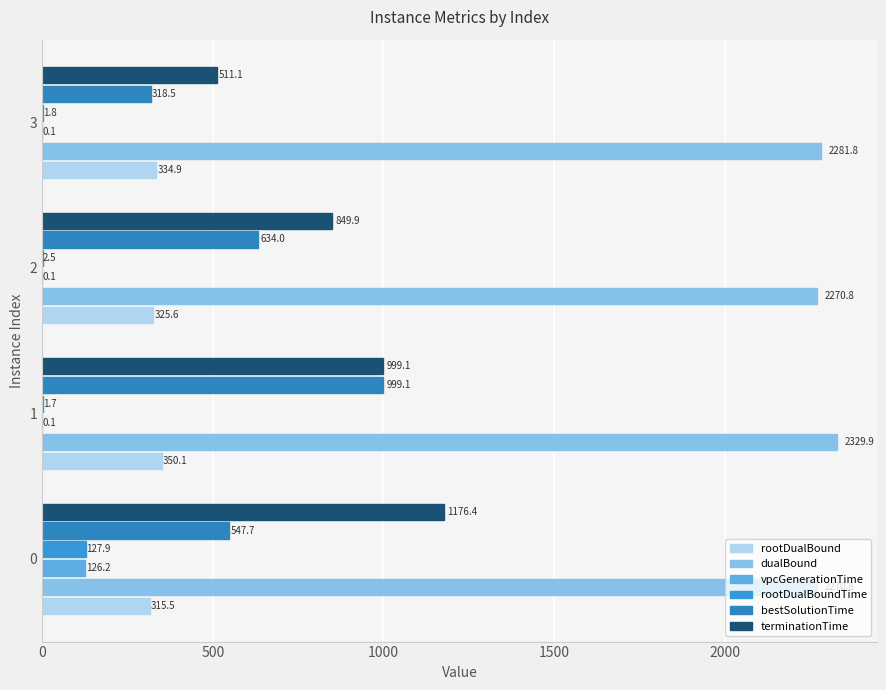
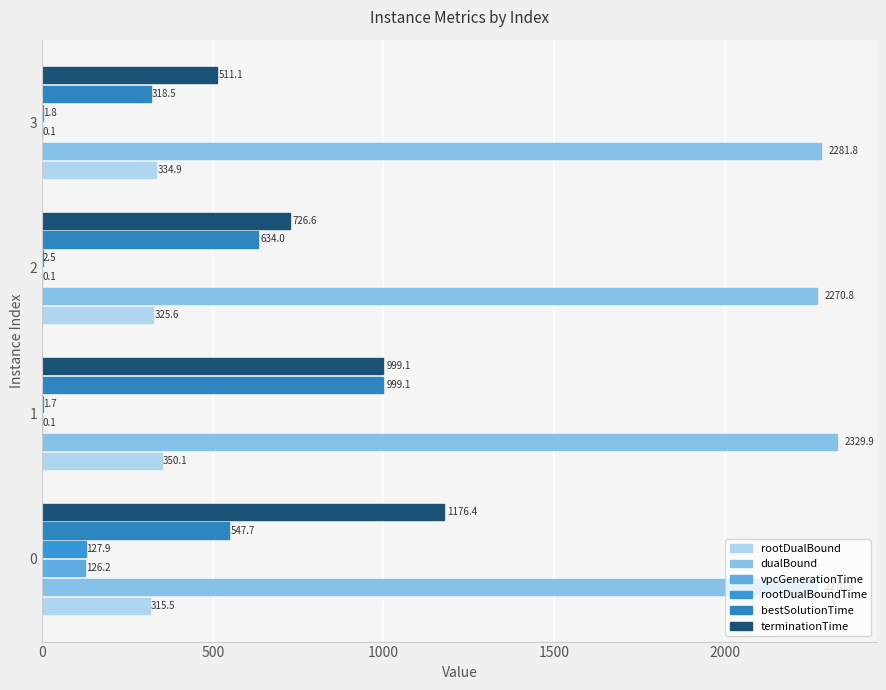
terminationTime, 2: 849.9 -> 726.6
